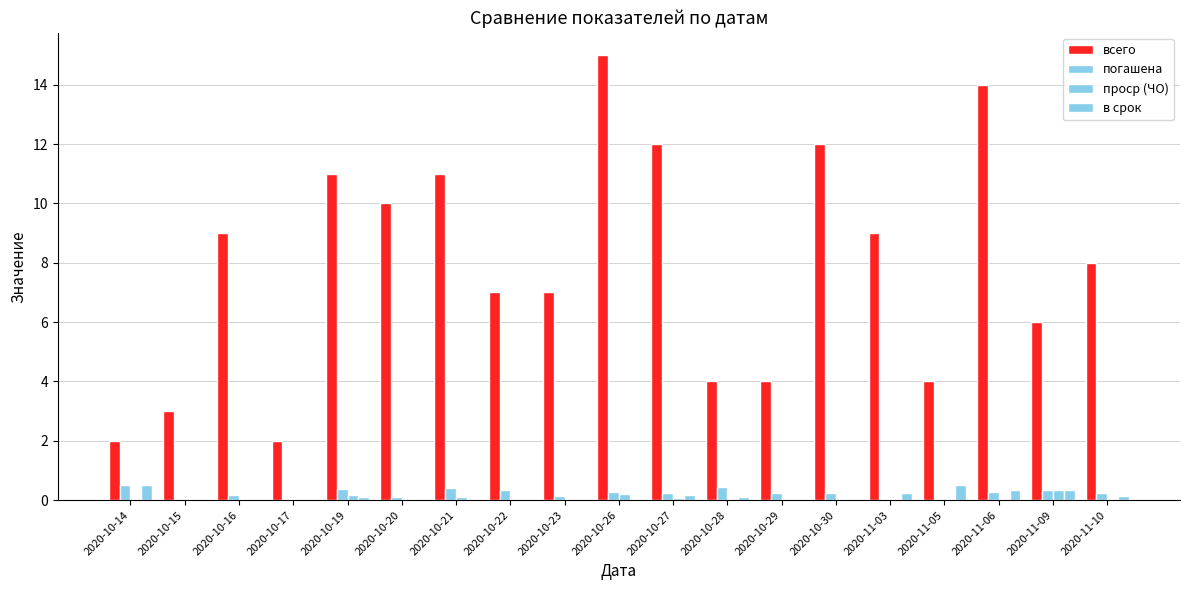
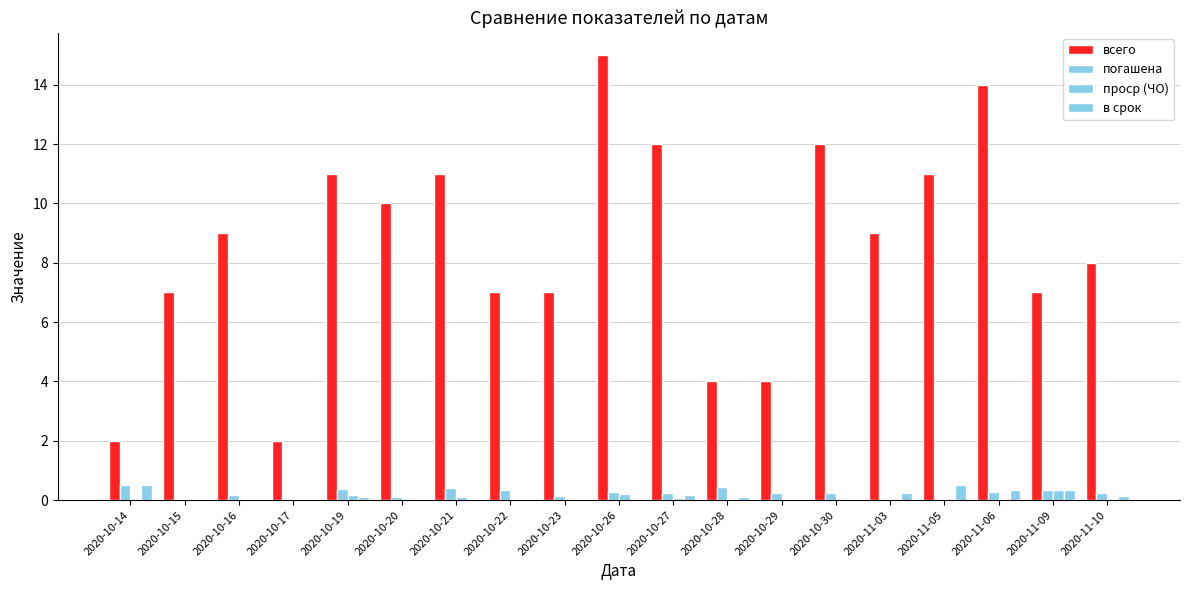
всего, 2020-10-15: 3 -> 7
всего, 2020-11-05: 4 -> 11
всего, 2020-11-09: 6 -> 7
